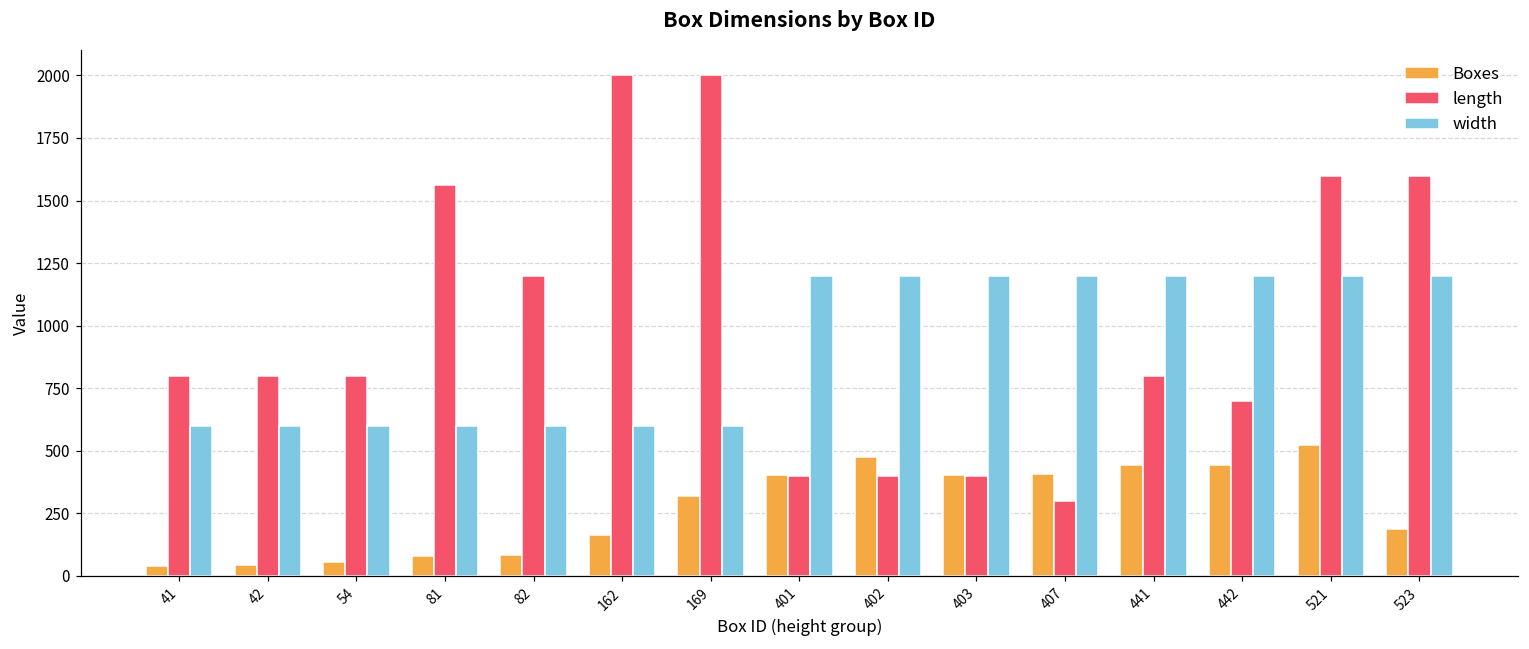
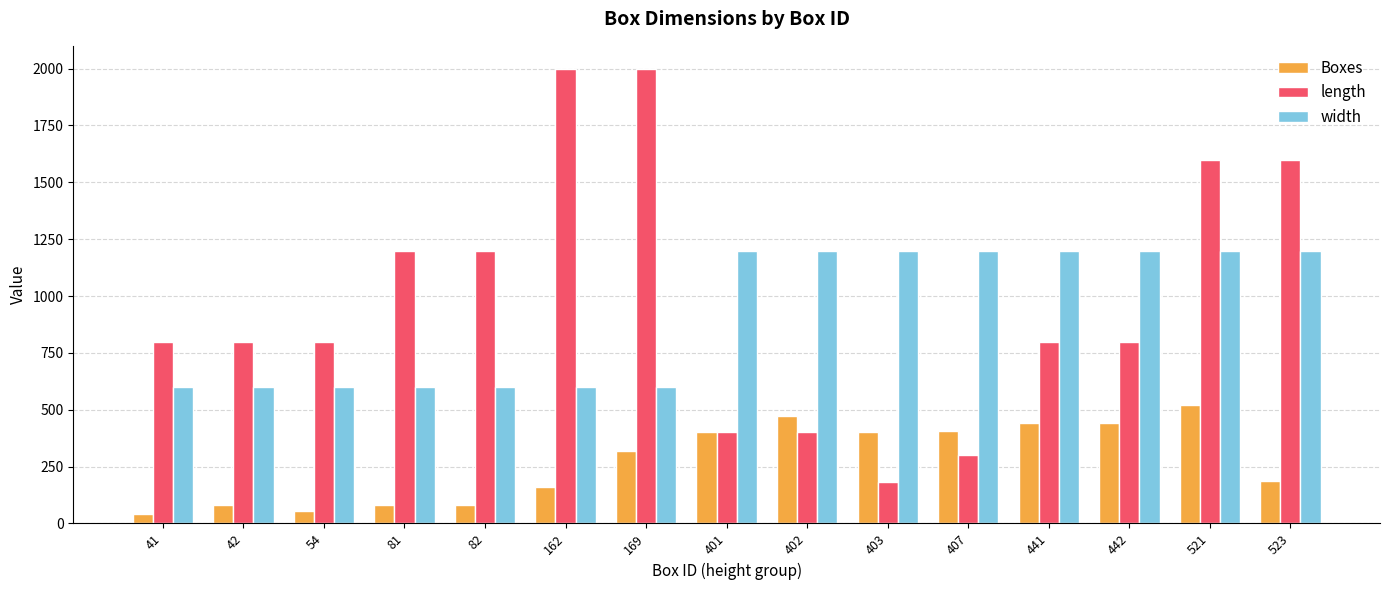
Boxes, 42: 40 -> 80
length, 81: 1560 -> 1200
length, 403: 400 -> 180
length, 442: 700 -> 800
